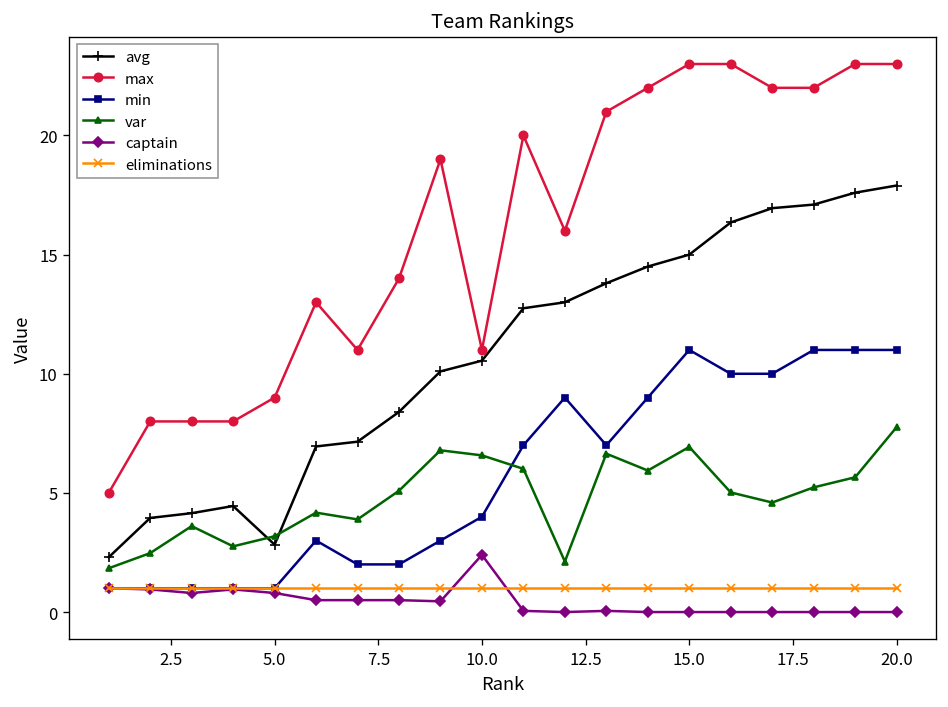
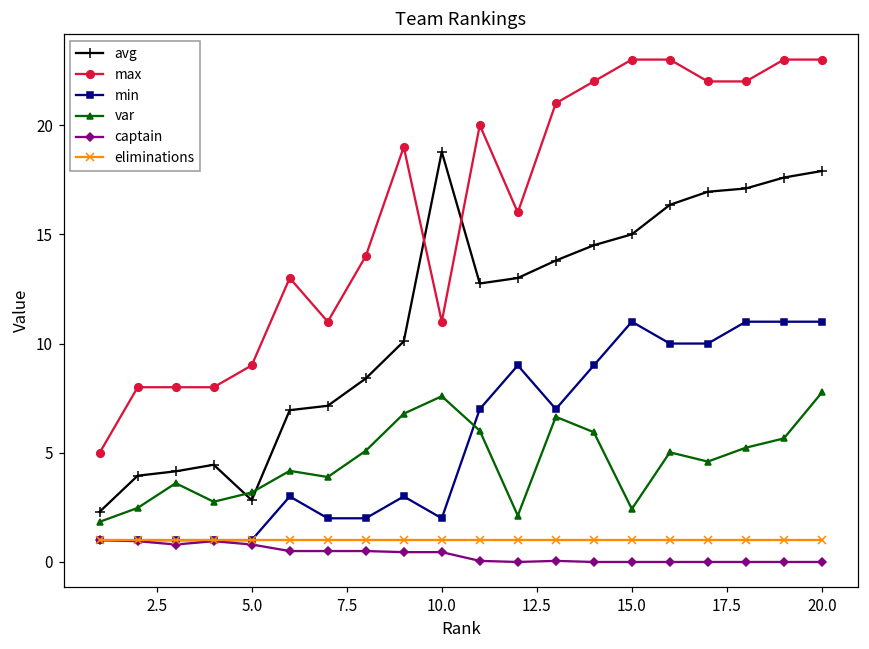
avg, 10.0: 10.6 -> 18.8
min, 10.0: 4 -> 2
var, 10.0: 6.6 -> 7.6
captain, 10.0: 2.4 -> 0.5
var, 15.0: 6.9 -> 2.4
